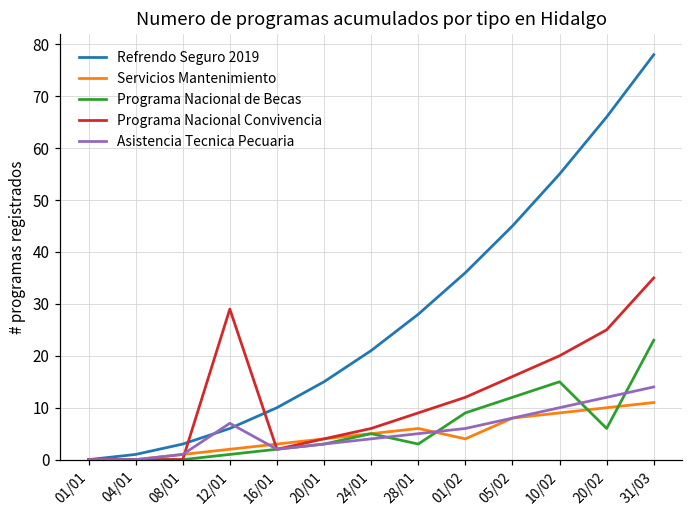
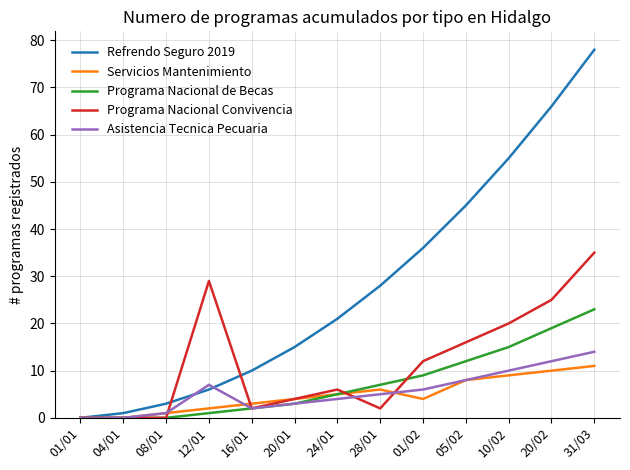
Programa Nacional de Becas, 28/01: 3 -> 7
Programa Nacional Convivencia, 28/01: 9 -> 2
Programa Nacional de Becas, 20/02: 6 -> 19
